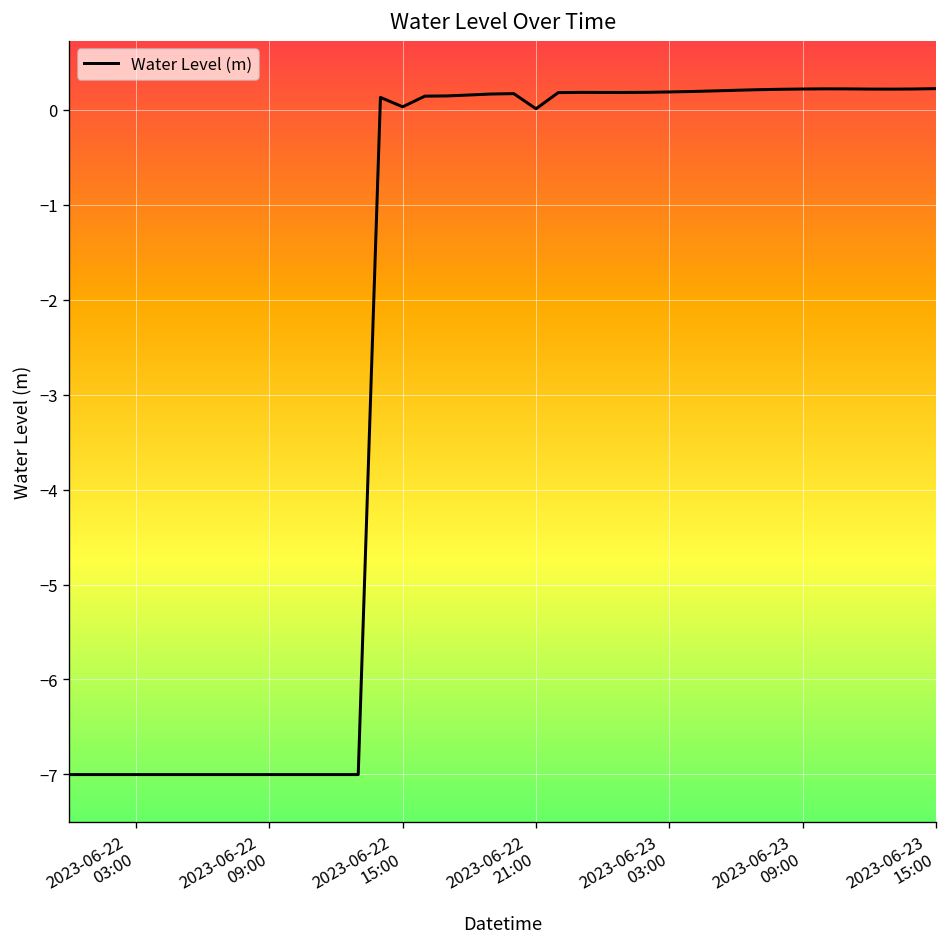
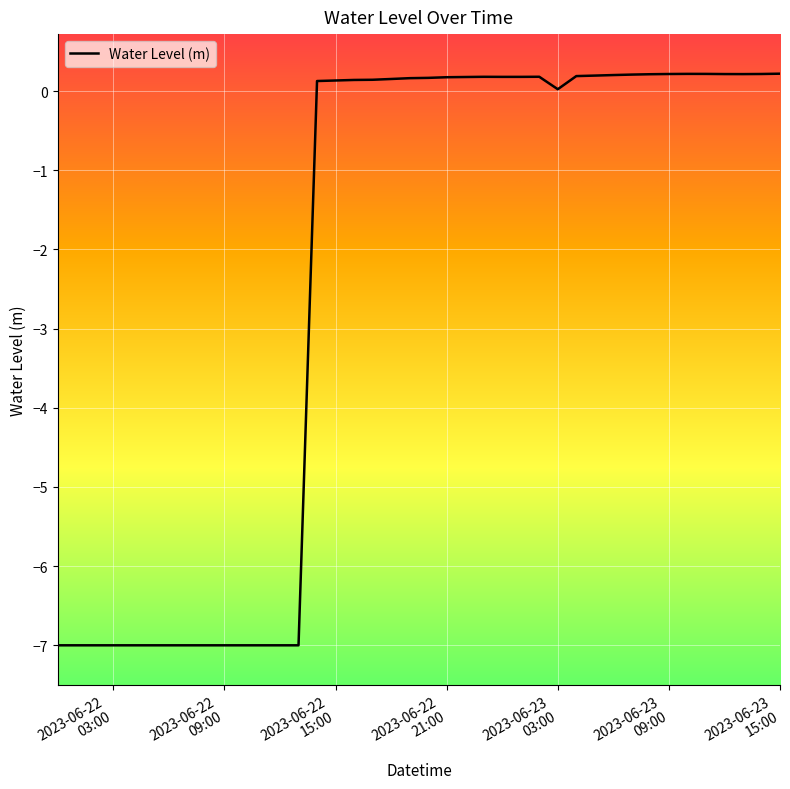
2023-06-22 15:00: 0.0 -> 0.1
2023-06-22 21:00: 0.0 -> 0.2
2023-06-23 03:00: 0.2 -> 0.0
